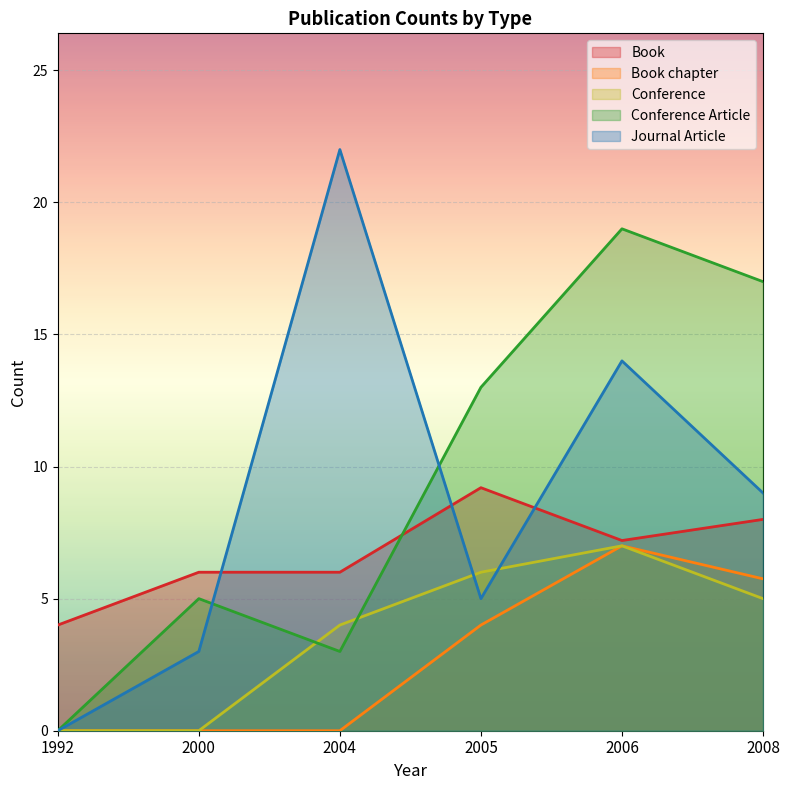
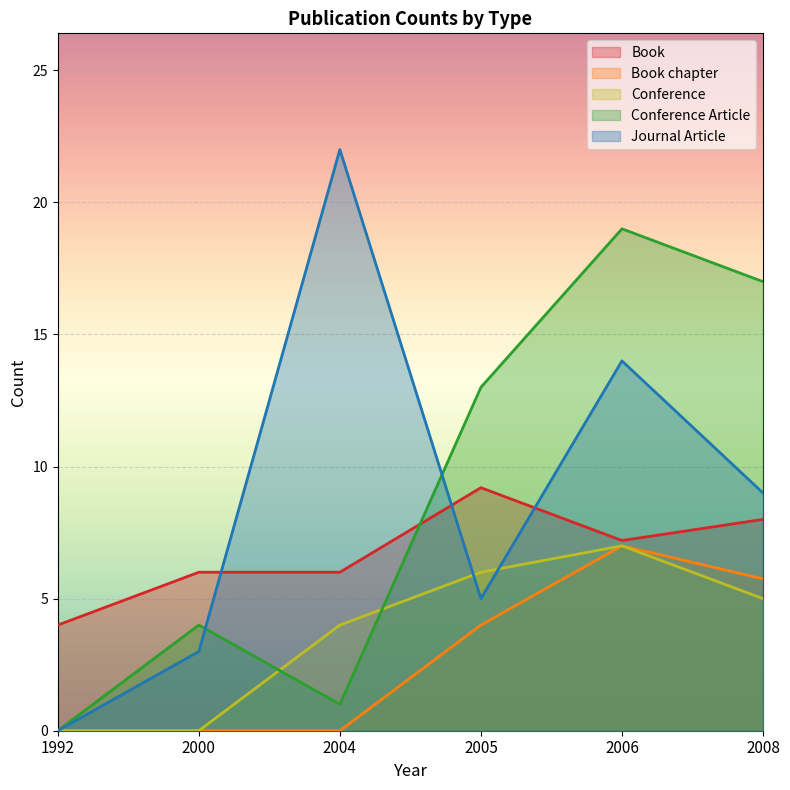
Conference Article, 2000: 5 -> 4
Conference Article, 2004: 3 -> 1
